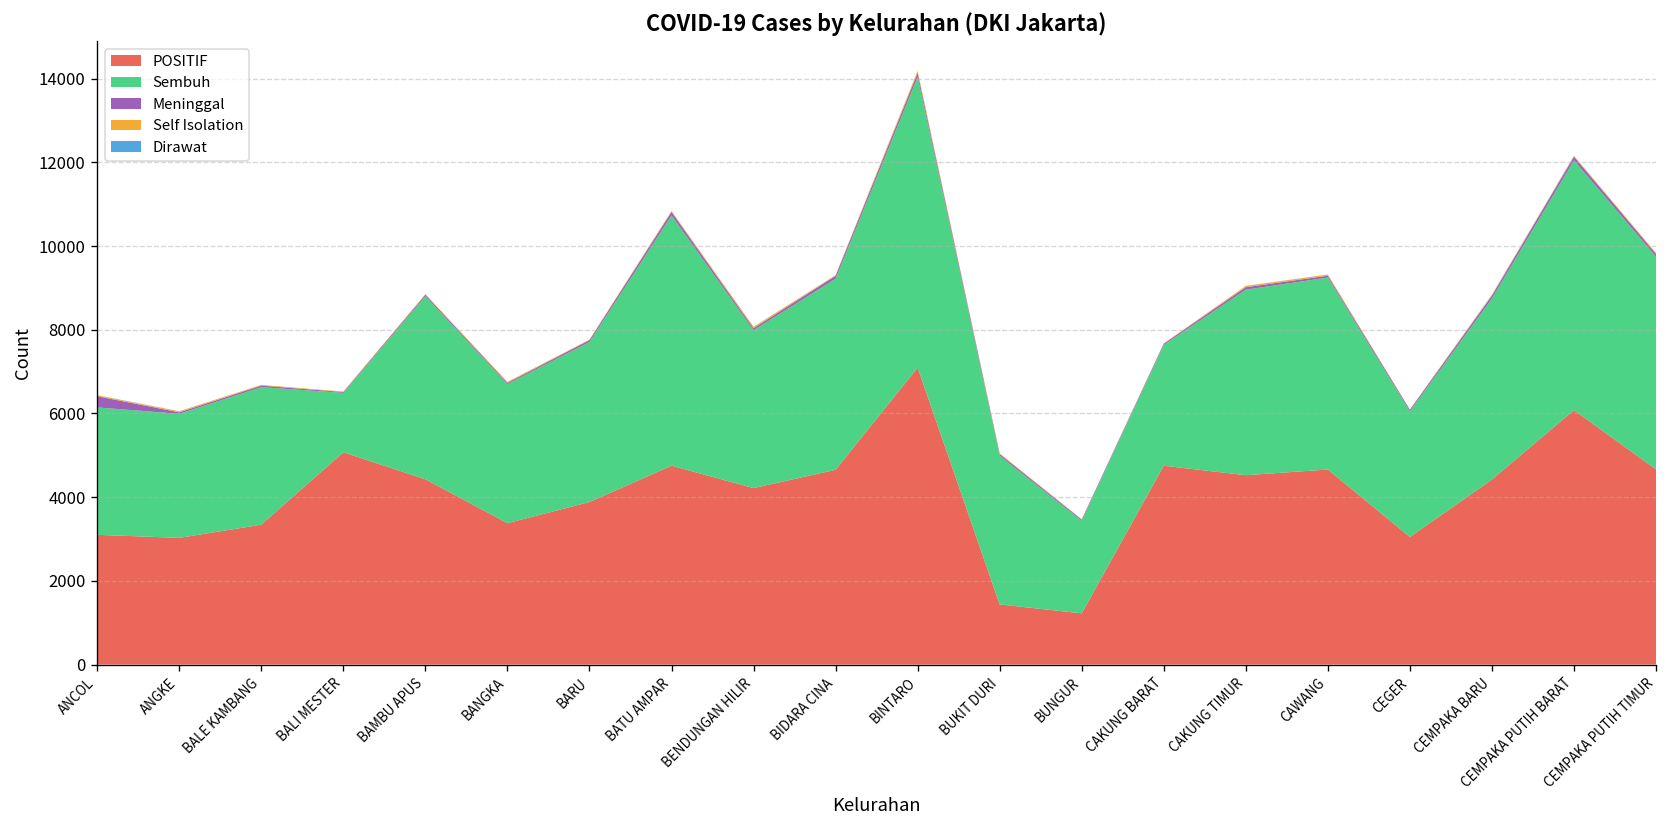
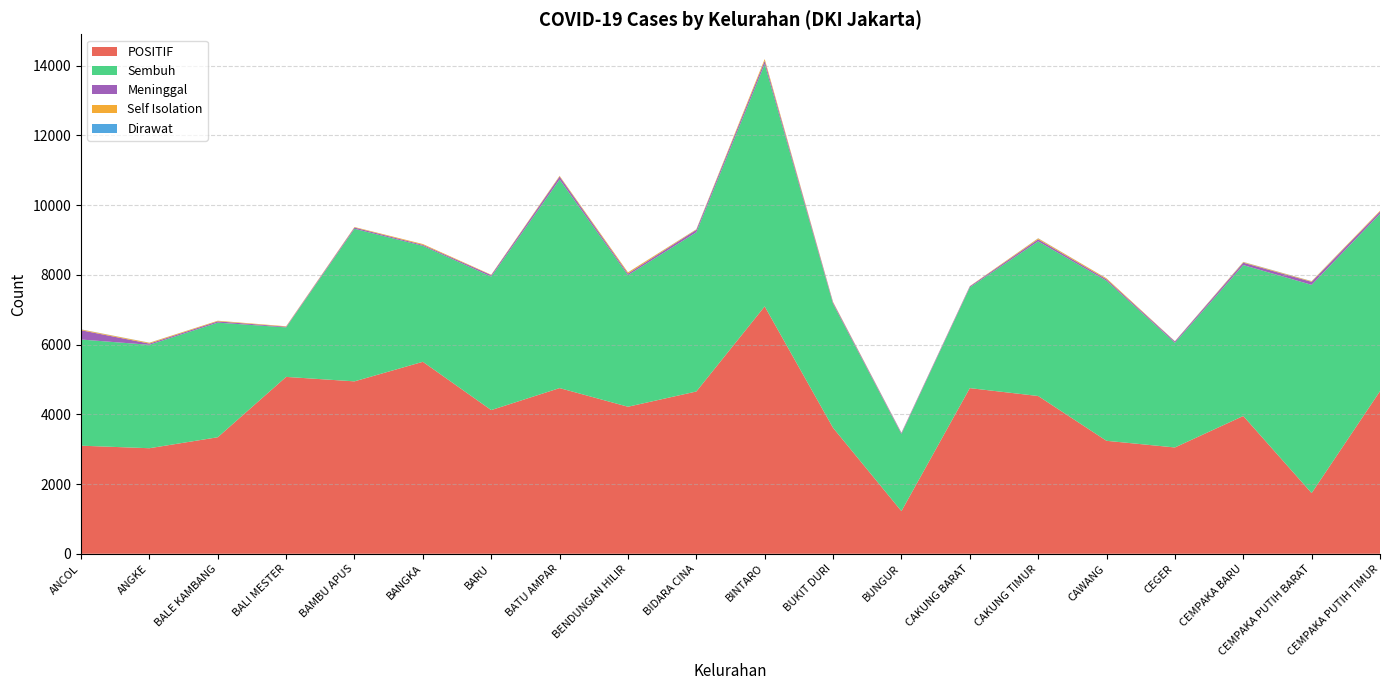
POSITIF, BAMBU APUS: 4400 -> 4900
POSITIF, BANGKA: 3400 -> 5500
POSITIF, BARU: 3900 -> 4100
POSITIF, BUKIT DURI: 1400 -> 3600
POSITIF, CAWANG: 4700 -> 3200
POSITIF, CEMPAKA BARU: 4400 -> 4000
POSITIF, CEMPAKA PUTIH BARAT: 6100 -> 1700
